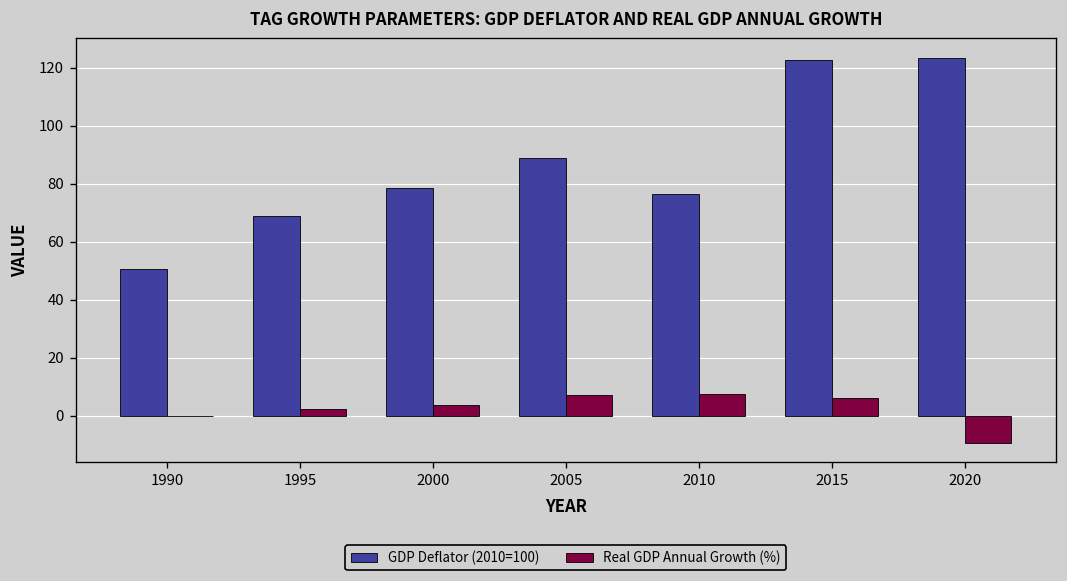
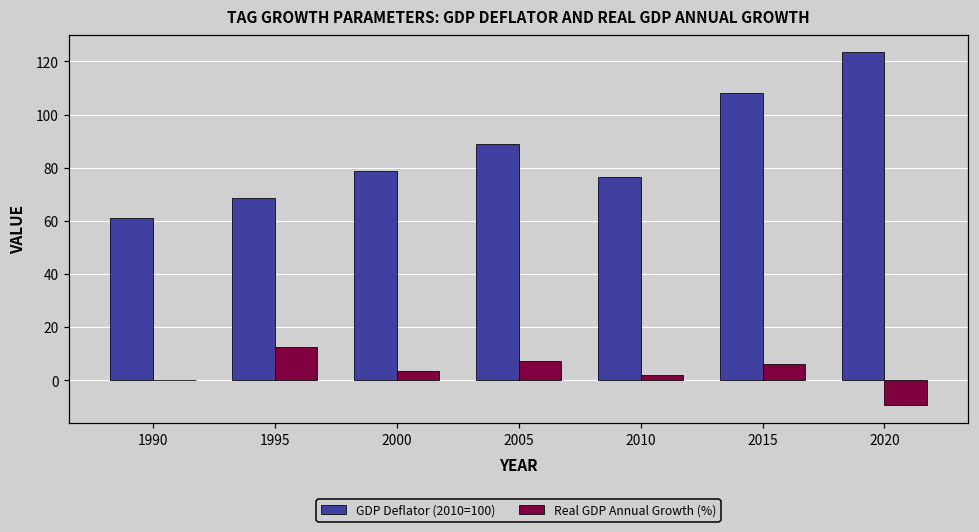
GDP Deflator (2010=100), 1990: 51 -> 61
Real GDP Annual Growth (%), 1995: 2 -> 13
Real GDP Annual Growth (%), 2010: 7 -> 2
GDP Deflator (2010=100), 2015: 123 -> 108
